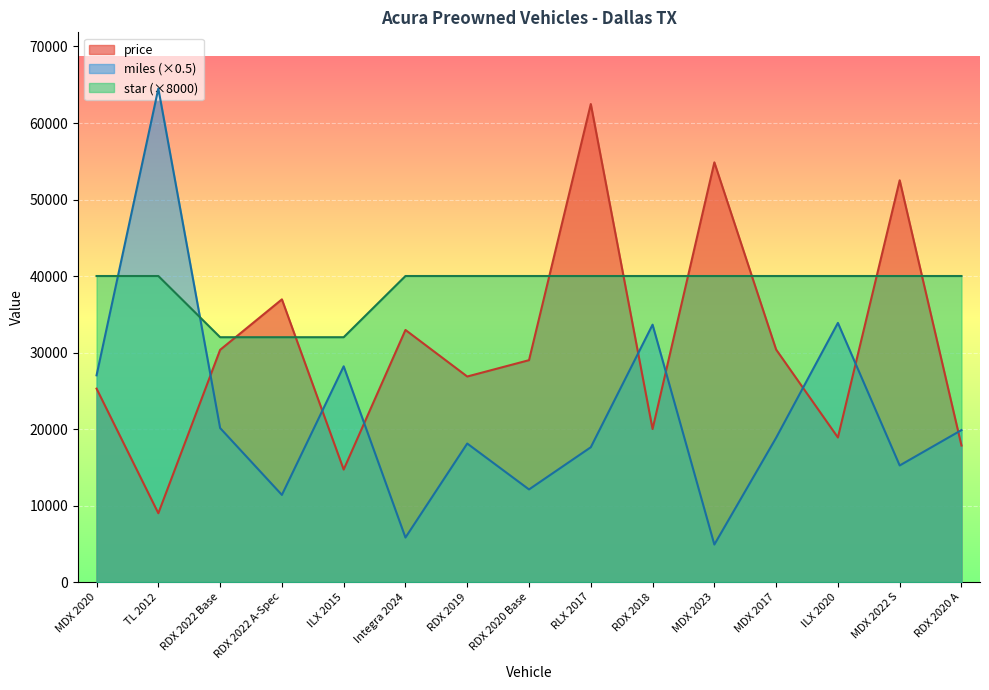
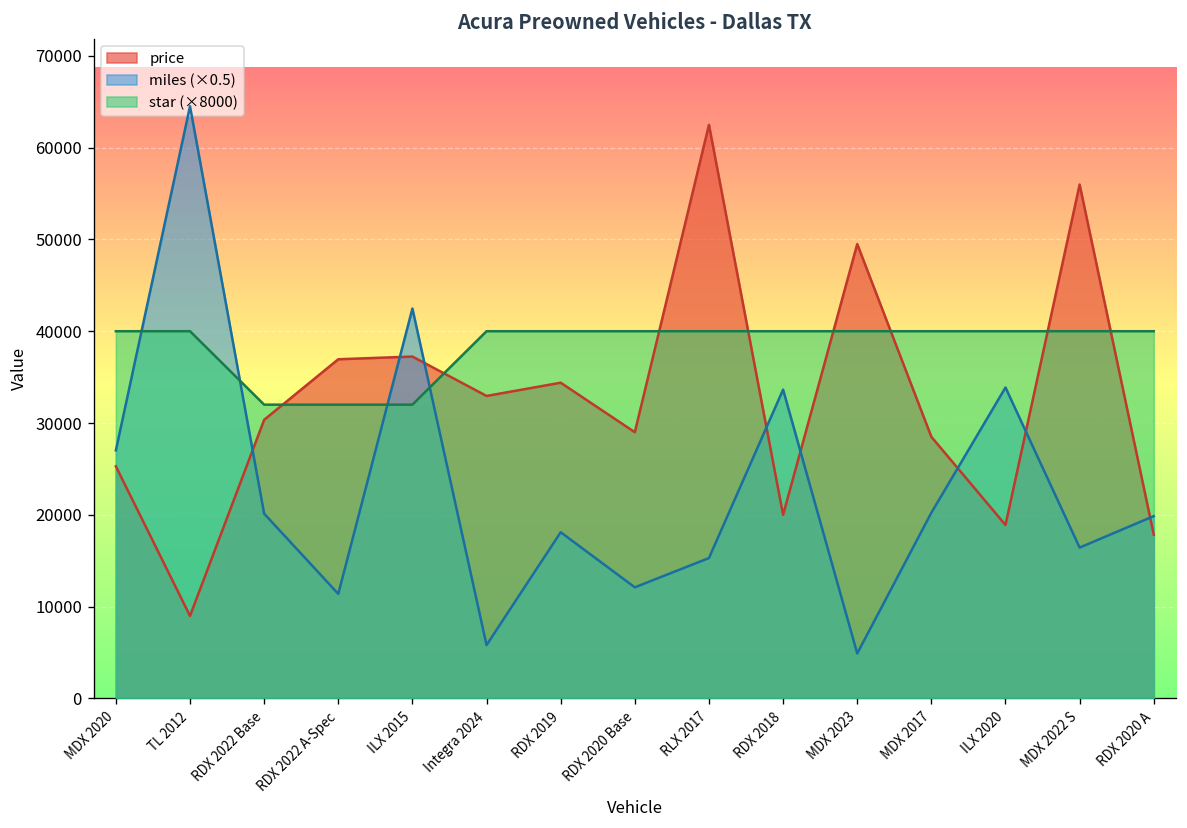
price, ILX 2015: 15000 -> 37000
miles (×0.5), ILX 2015: 28000 -> 42000
price, RDX 2019: 27000 -> 34000
miles (×0.5), RLX 2017: 18000 -> 15000
price, MDX 2023: 55000 -> 49000
price, MDX 2017: 30000 -> 29000
miles (×0.5), MDX 2017: 19000 -> 20000
price, MDX 2022 S: 53000 -> 56000
miles (×0.5), MDX 2022 S: 15000 -> 16000
